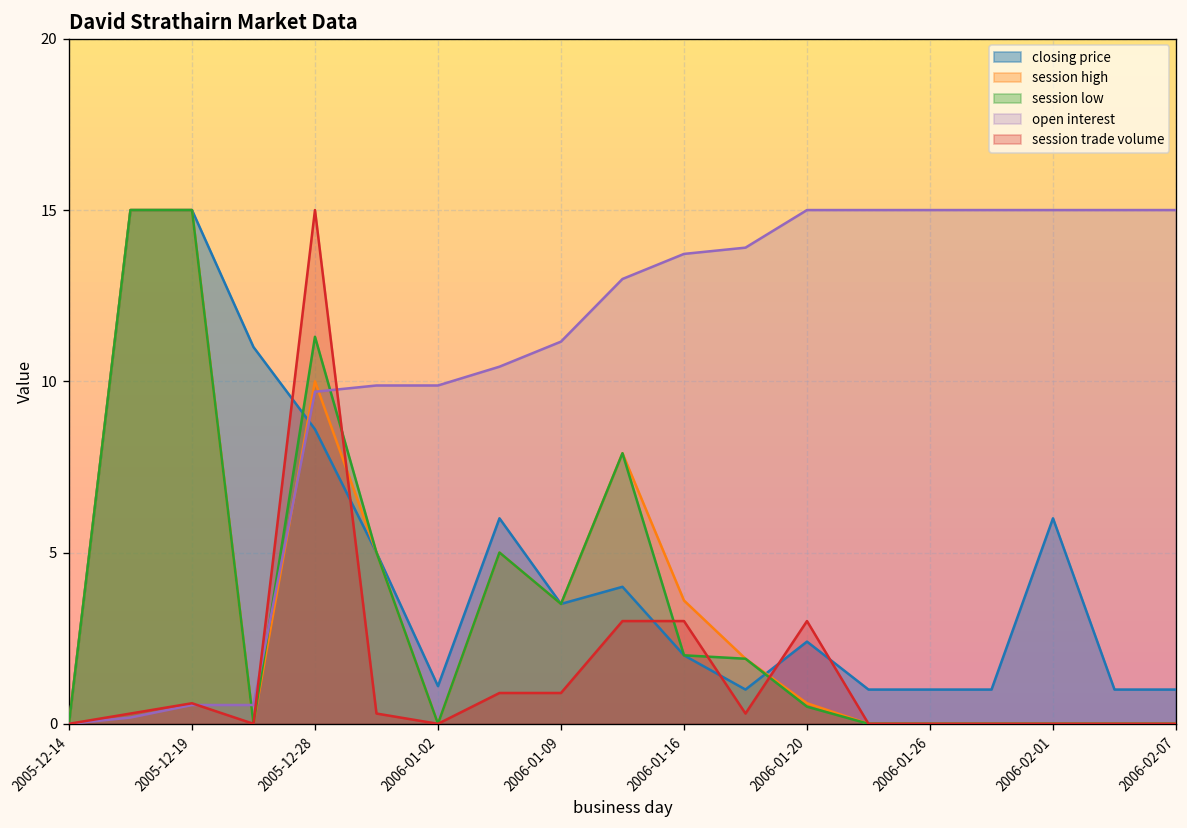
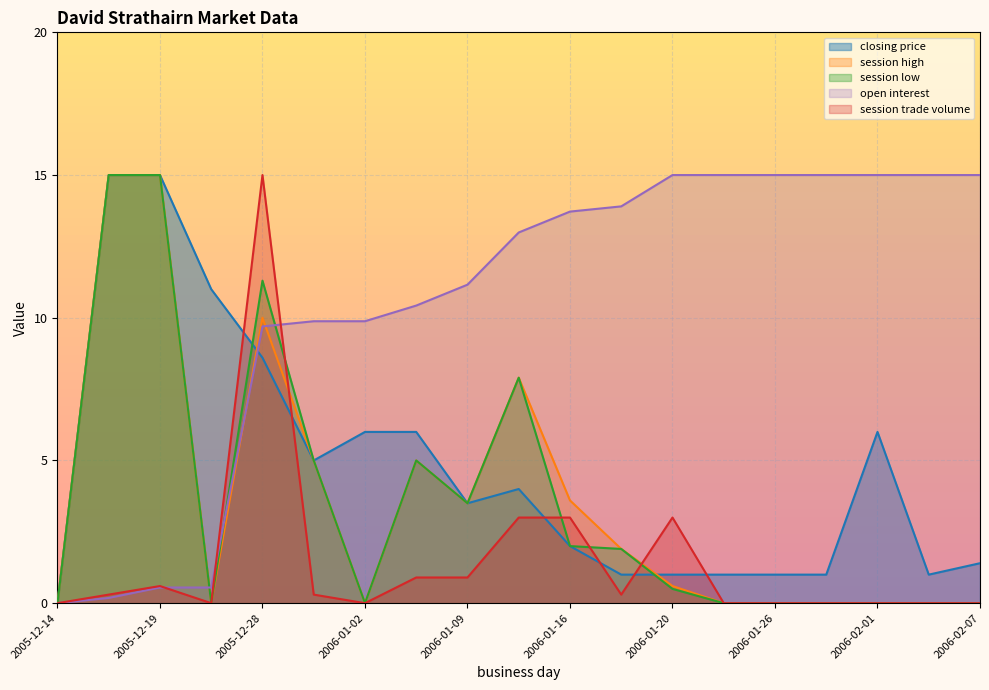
closing price, 2006-01-02: 1.1 -> 6.0
closing price, 2006-01-20: 2.4 -> 1.0
closing price, 2006-02-07: 1.0 -> 1.4
